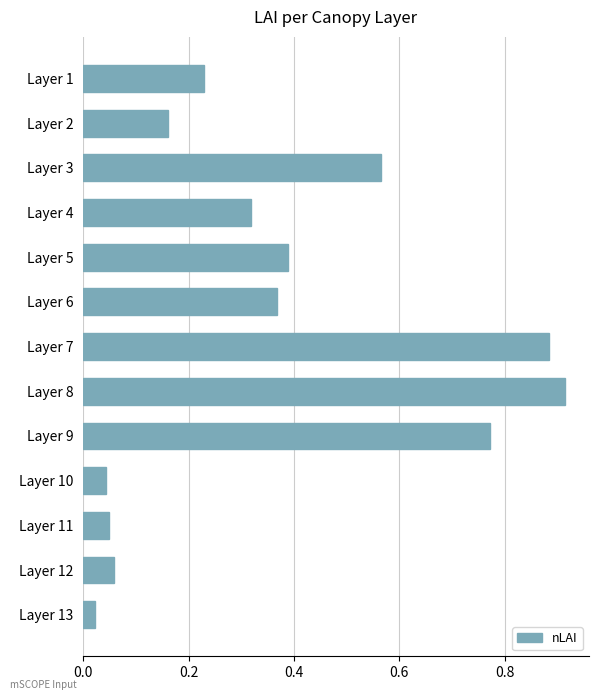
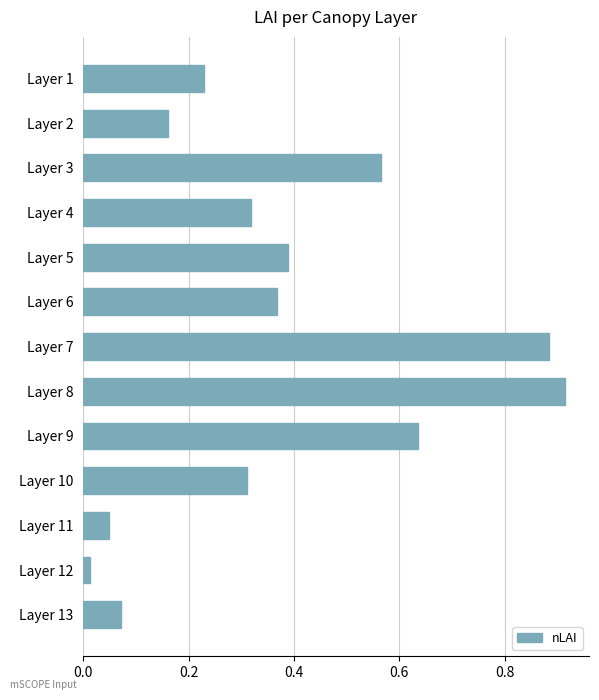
Layer 9: 0.77 -> 0.64
Layer 10: 0.04 -> 0.31
Layer 12: 0.06 -> 0.01
Layer 13: 0.02 -> 0.07
